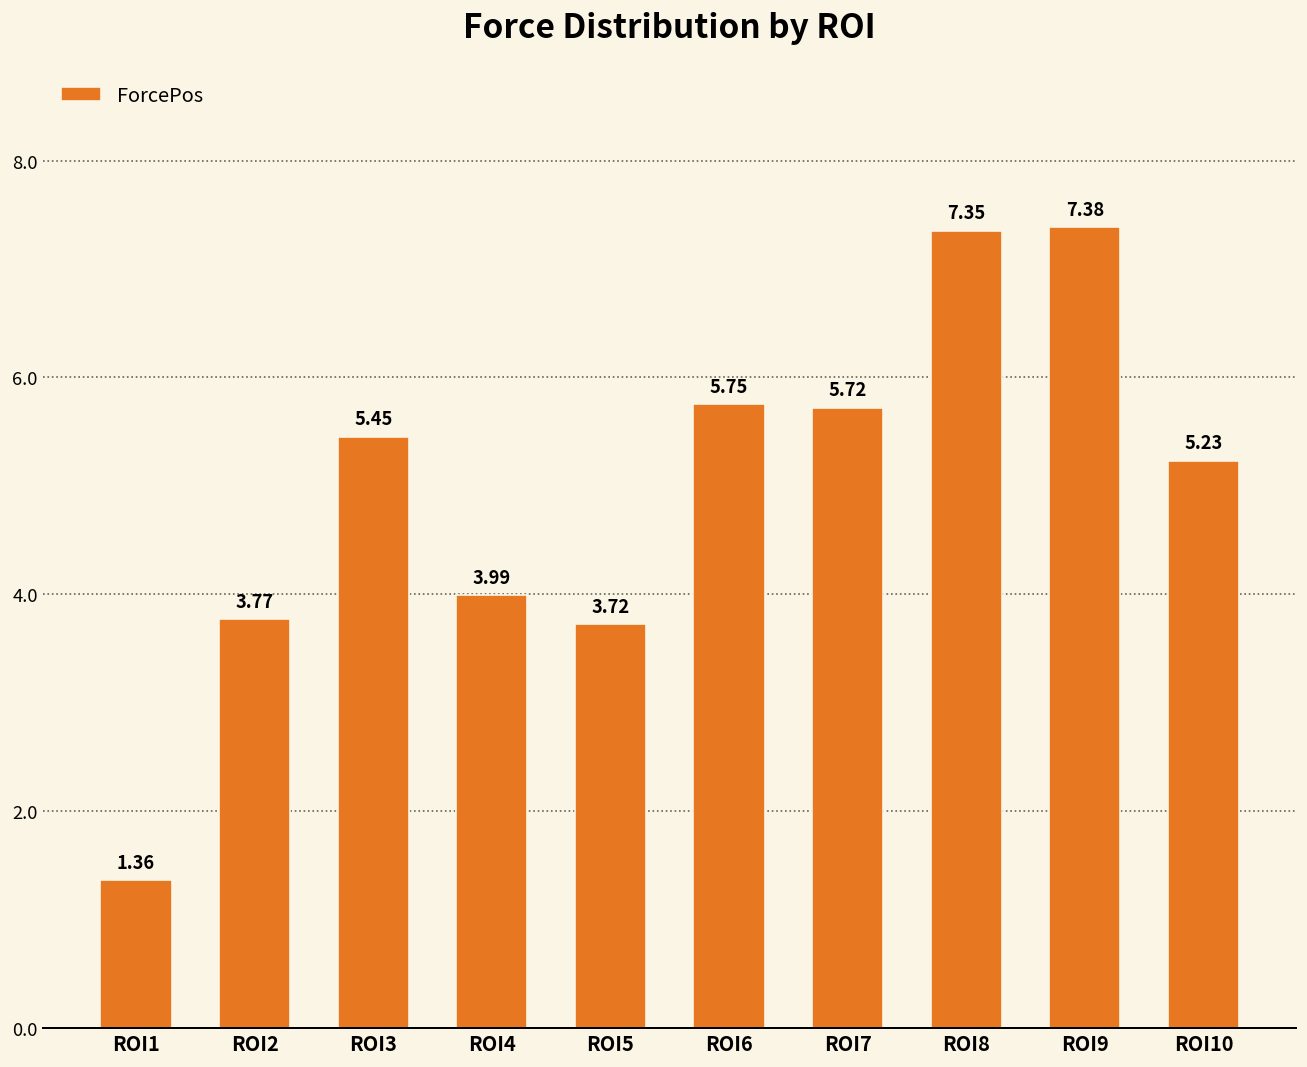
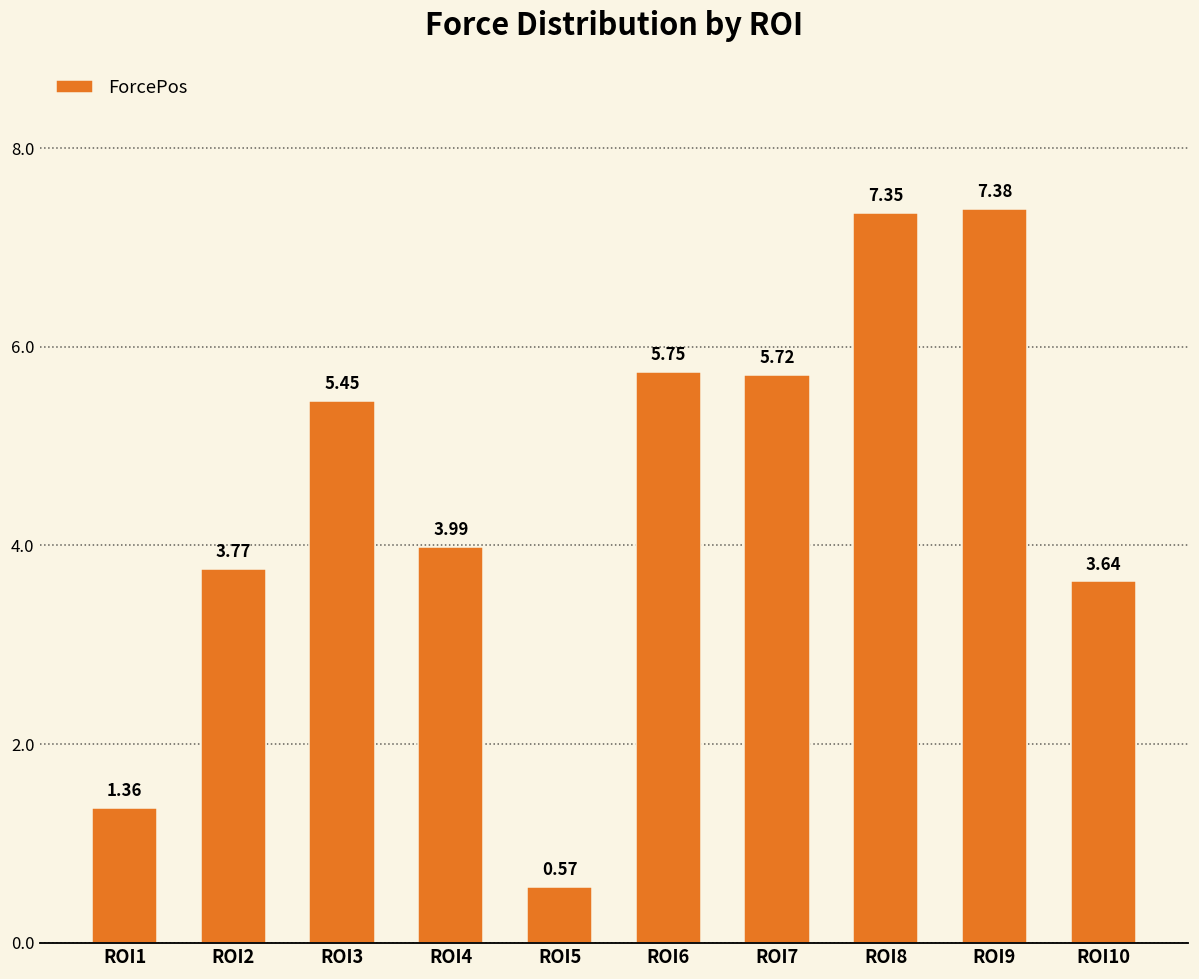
ROI5: 3.72 -> 0.57
ROI10: 5.23 -> 3.64
